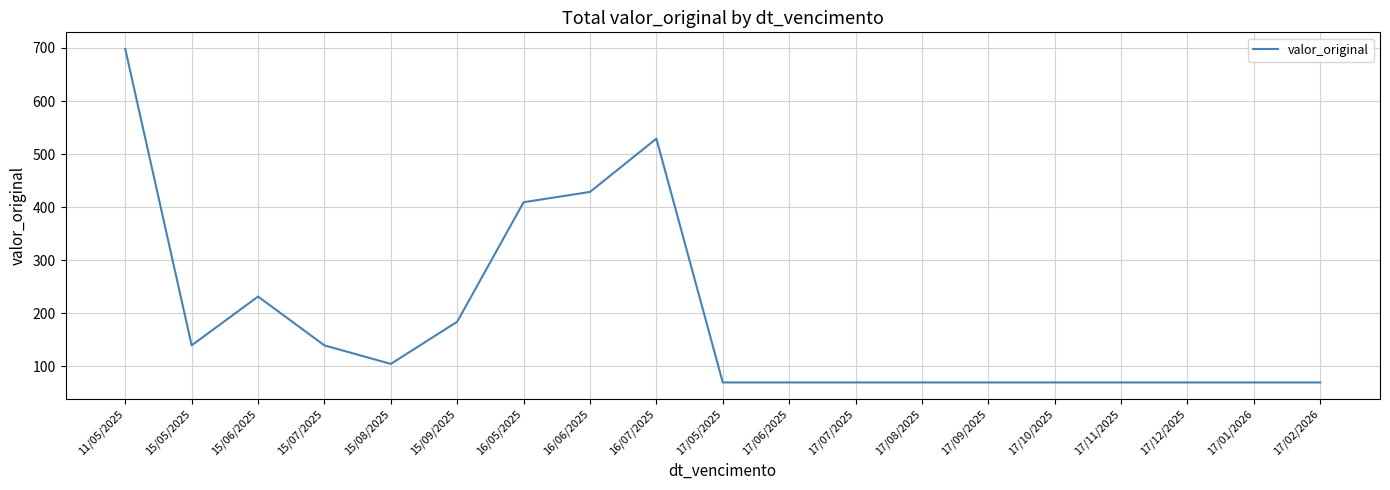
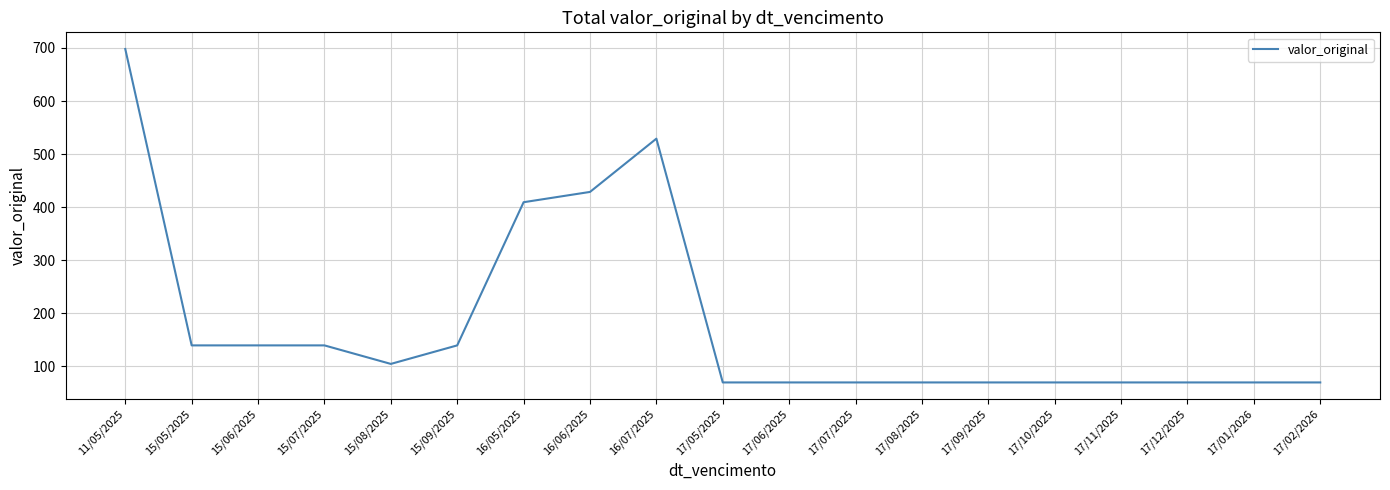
15/06/2025: 230 -> 140
15/09/2025: 180 -> 140
